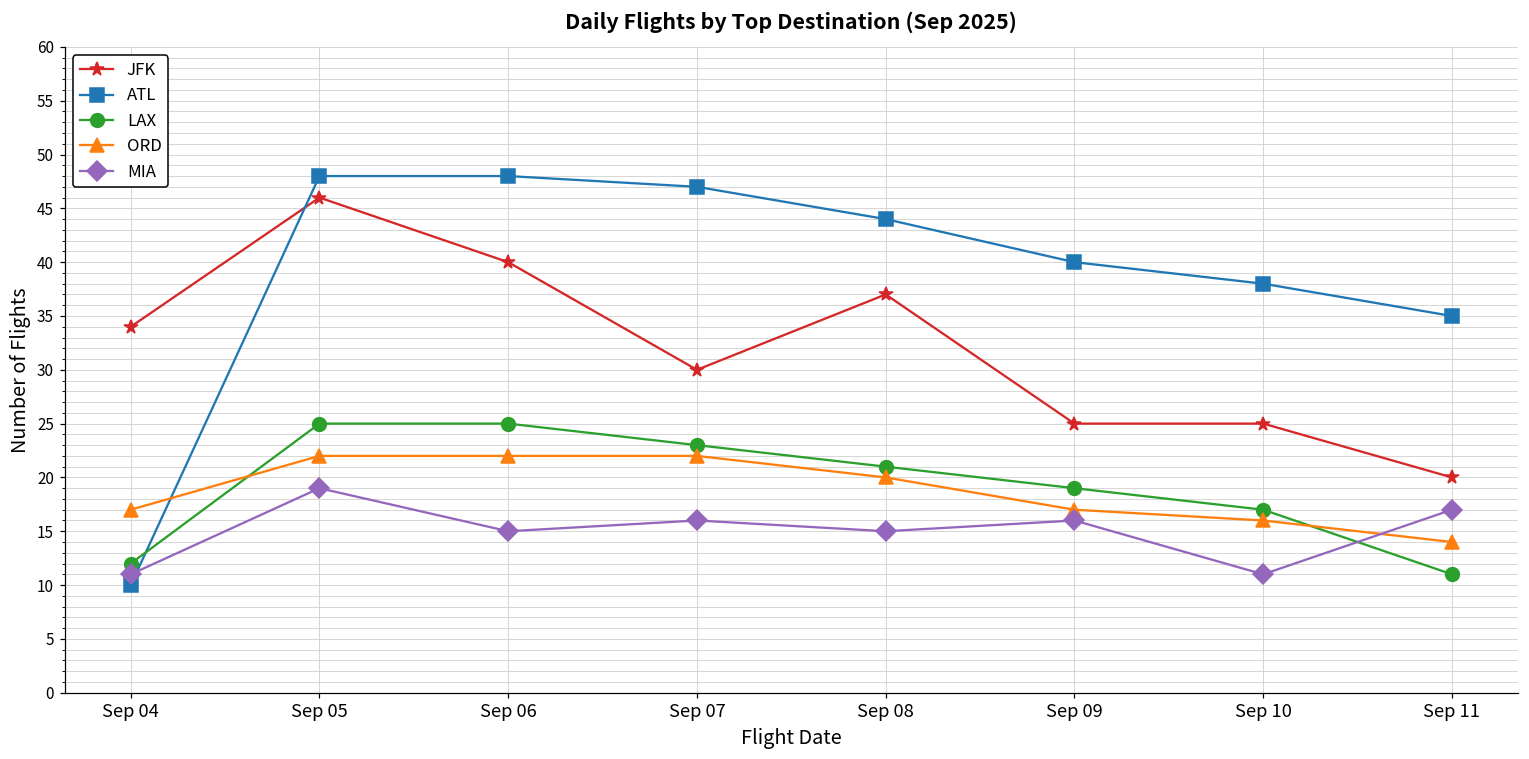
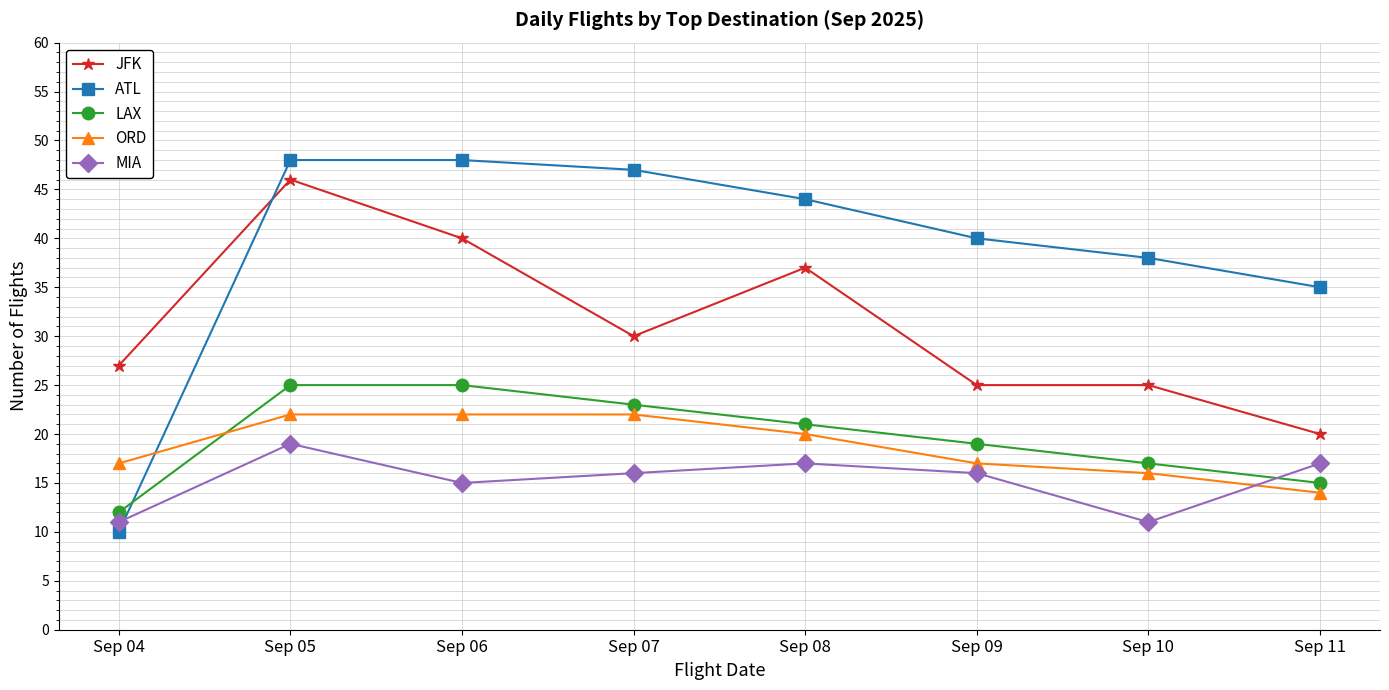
JFK, Sep 04: 34 -> 27
MIA, Sep 08: 15 -> 17
LAX, Sep 11: 11 -> 15
